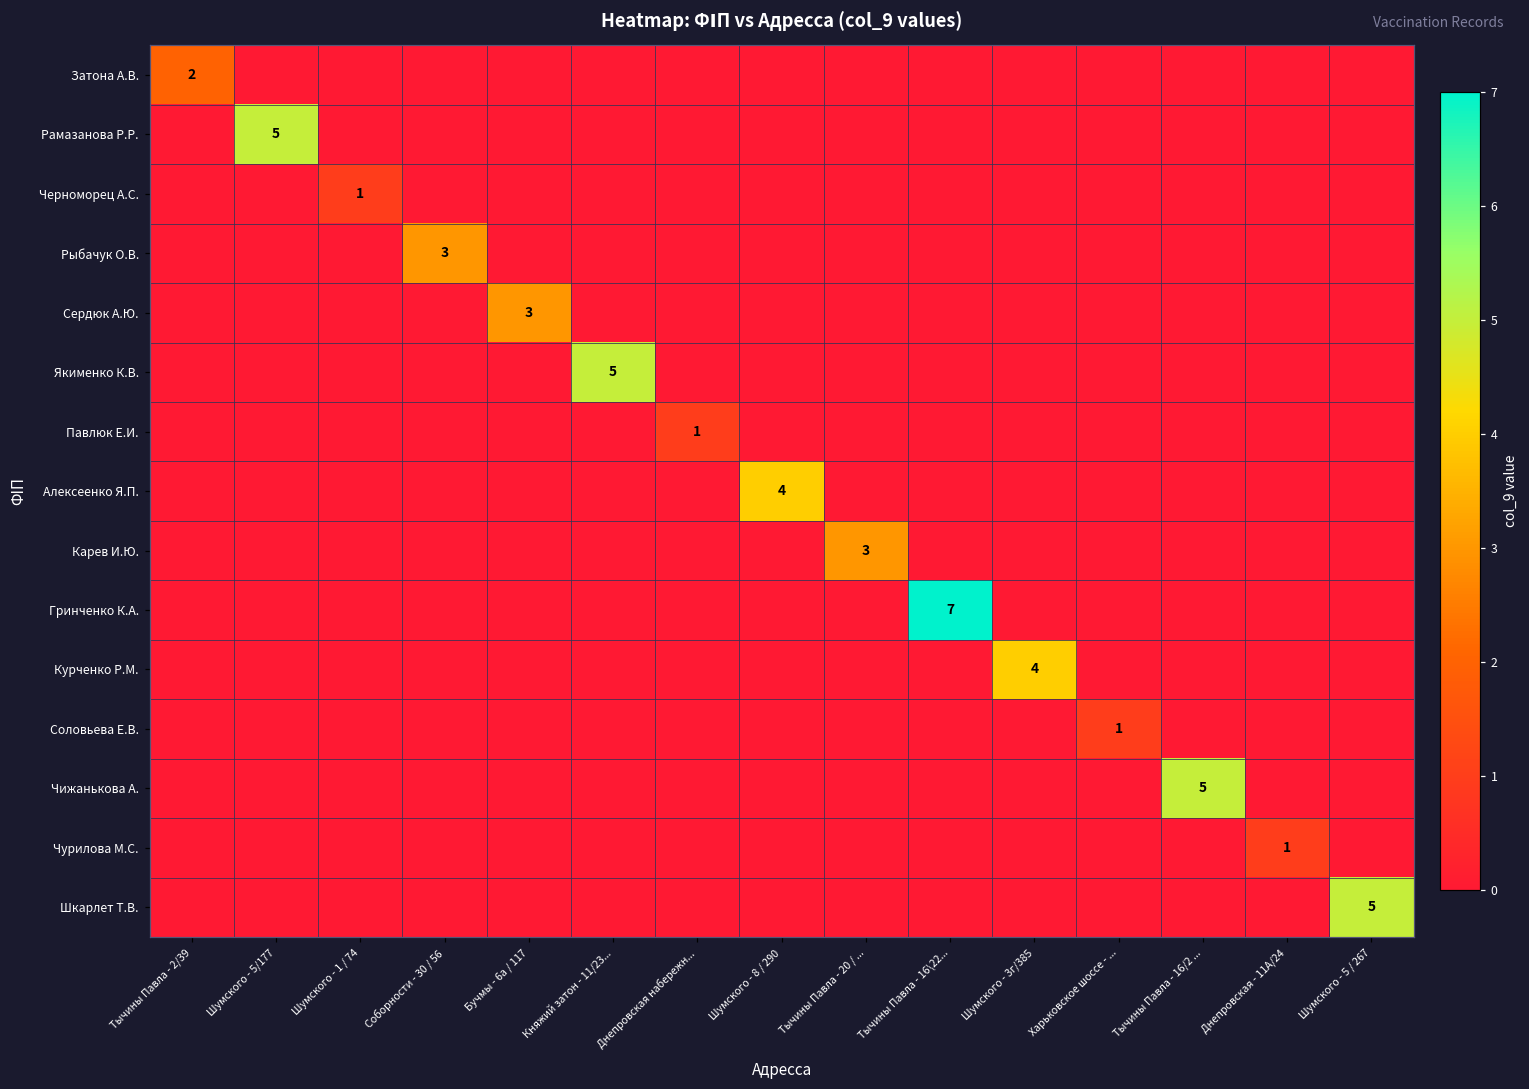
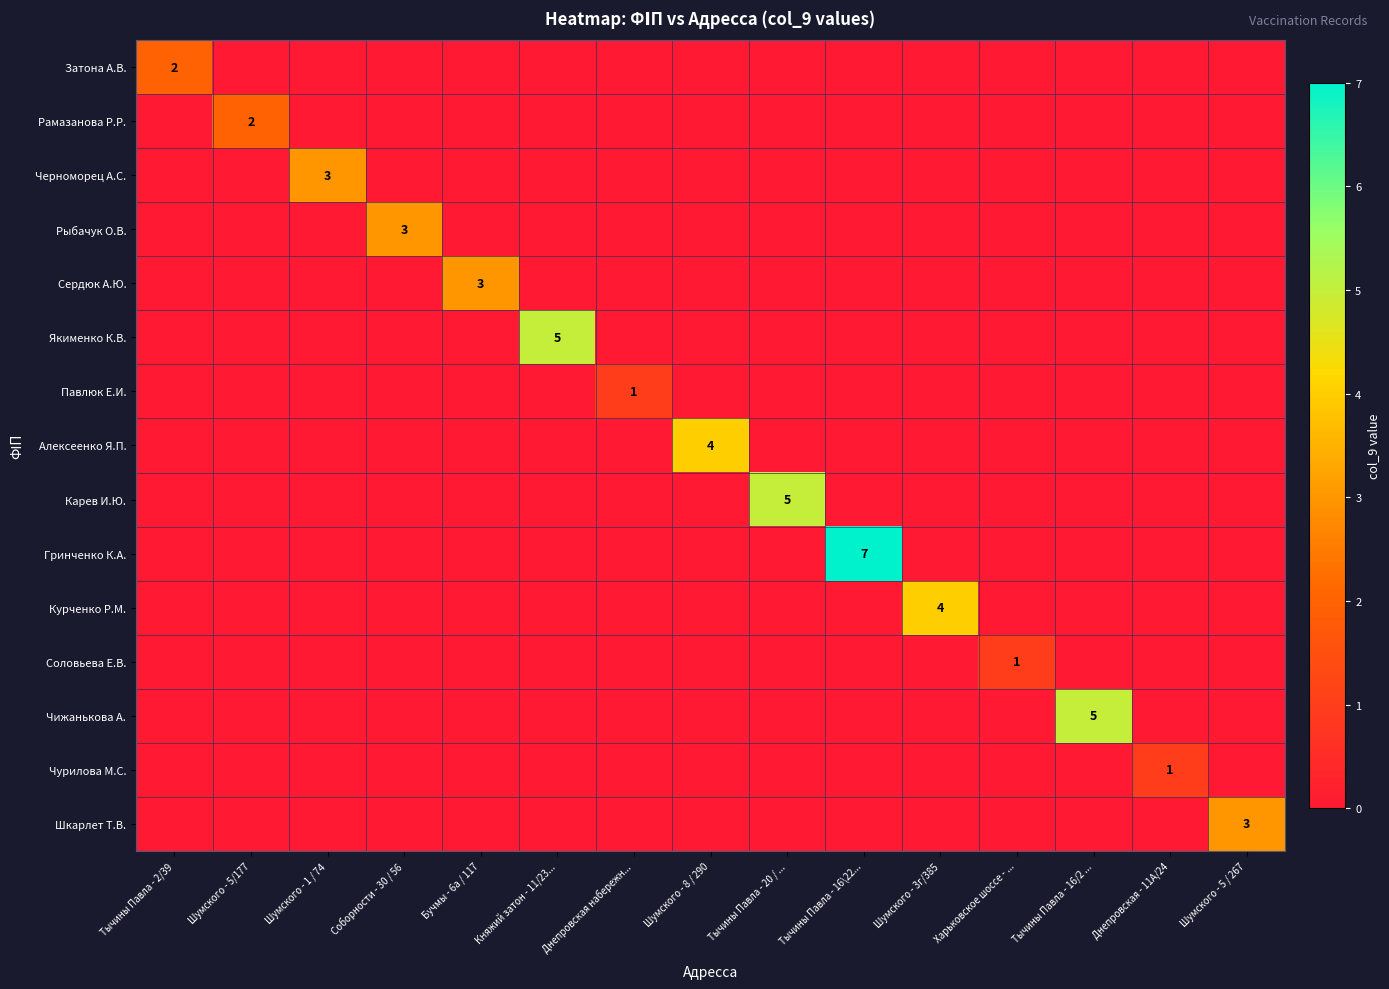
Рамазанова Р.Р., Шумского - 5/177: 5 -> 2
Черноморец А.С., Шумского - 1 / 74: 1 -> 3
Карев И.Ю., Тычины Павла - 20 / ...: 3 -> 5
Шкарлет Т.В., Шумского - 5 / 267: 5 -> 3
